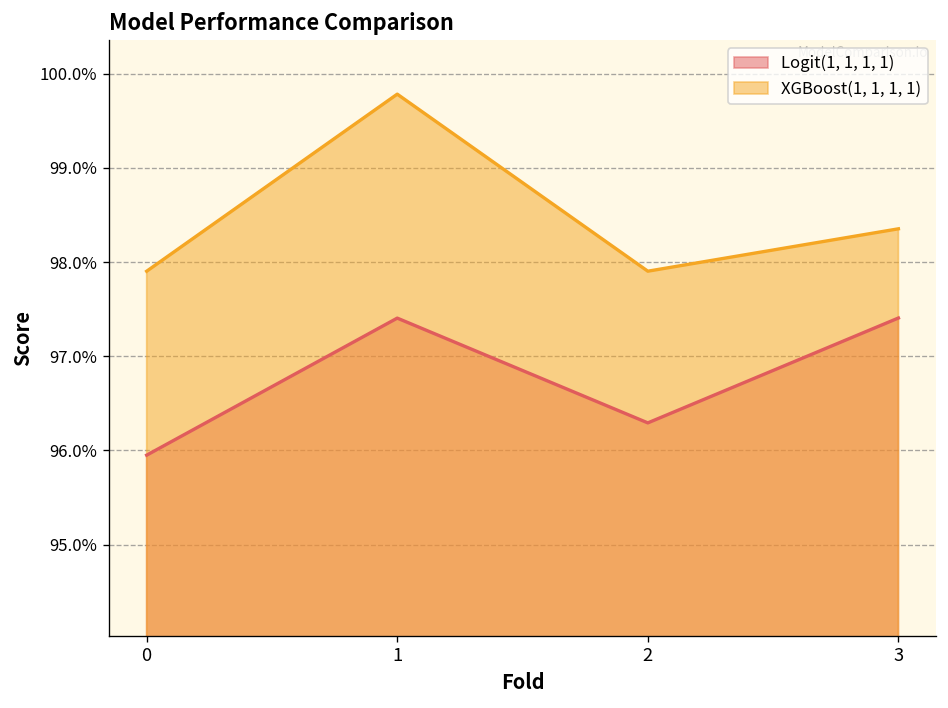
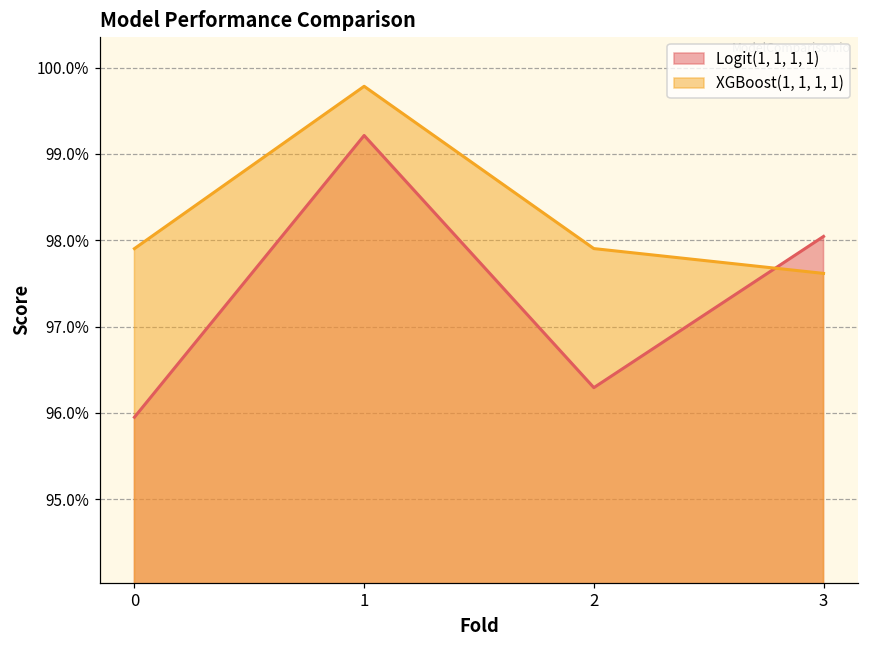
Logit(1, 1, 1, 1), 1: 97.4% -> 99.2%
Logit(1, 1, 1, 1), 3: 97.4% -> 98.0%
XGBoost(1, 1, 1, 1), 3: 98.4% -> 97.6%
